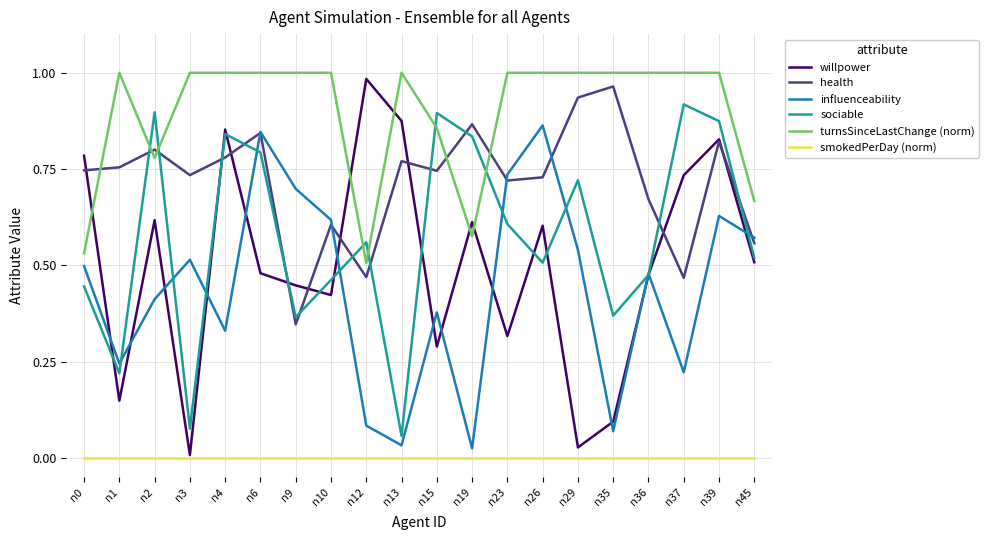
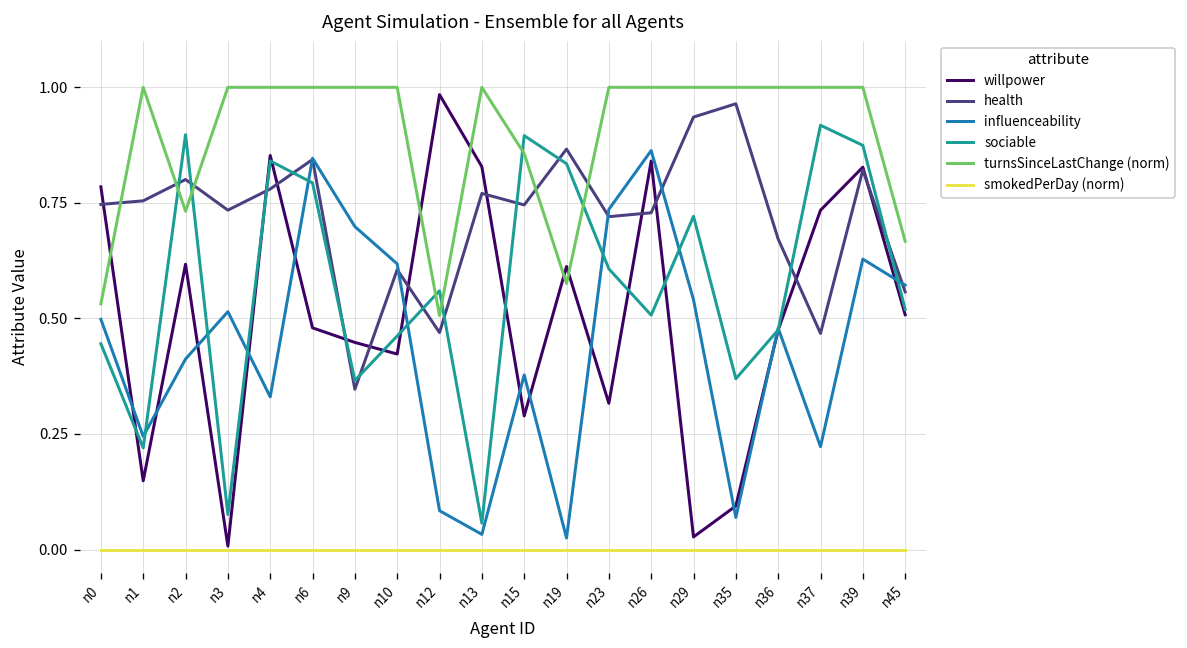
turnsSinceLastChange (norm), n2: 0.78 -> 0.73
willpower, n13: 0.87 -> 0.83
willpower, n26: 0.60 -> 0.84
